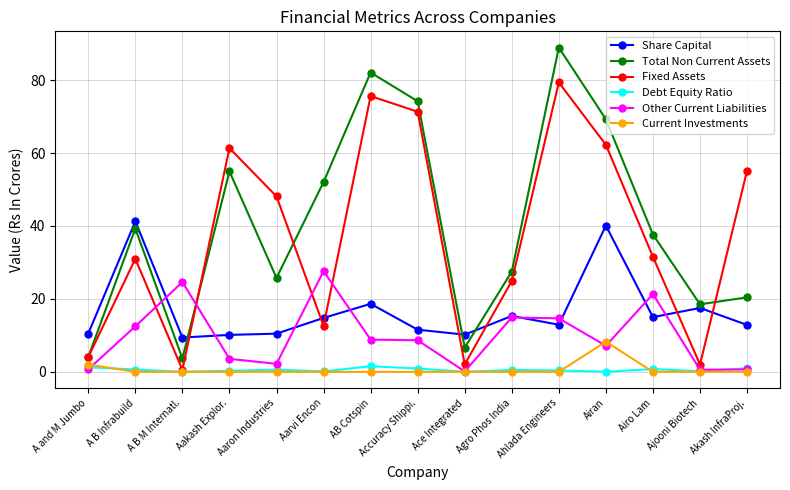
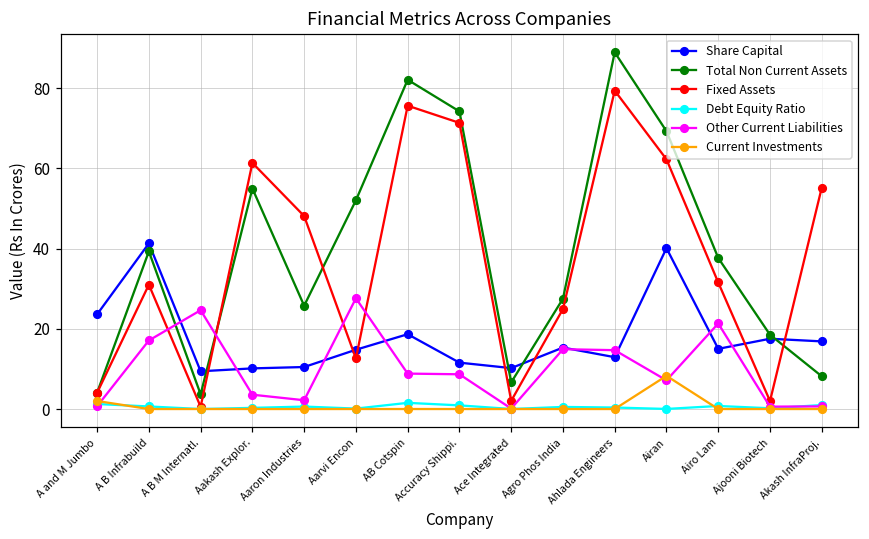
Share Capital, A and M Jumbo: 11 -> 24
Other Current Liabilities, A B Infrabuild: 12 -> 17
Share Capital, Akash InfraProj.: 13 -> 17
Total Non Current Assets, Akash InfraProj.: 20 -> 8
